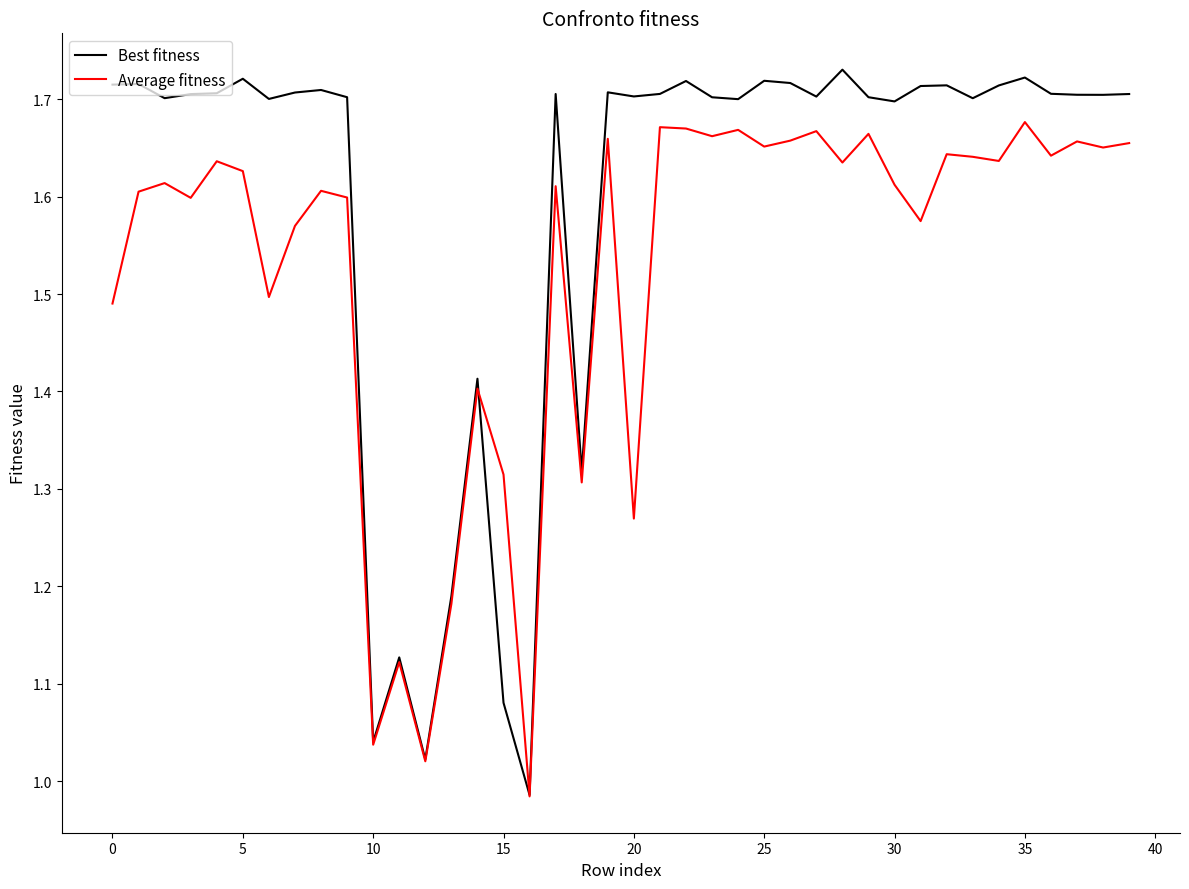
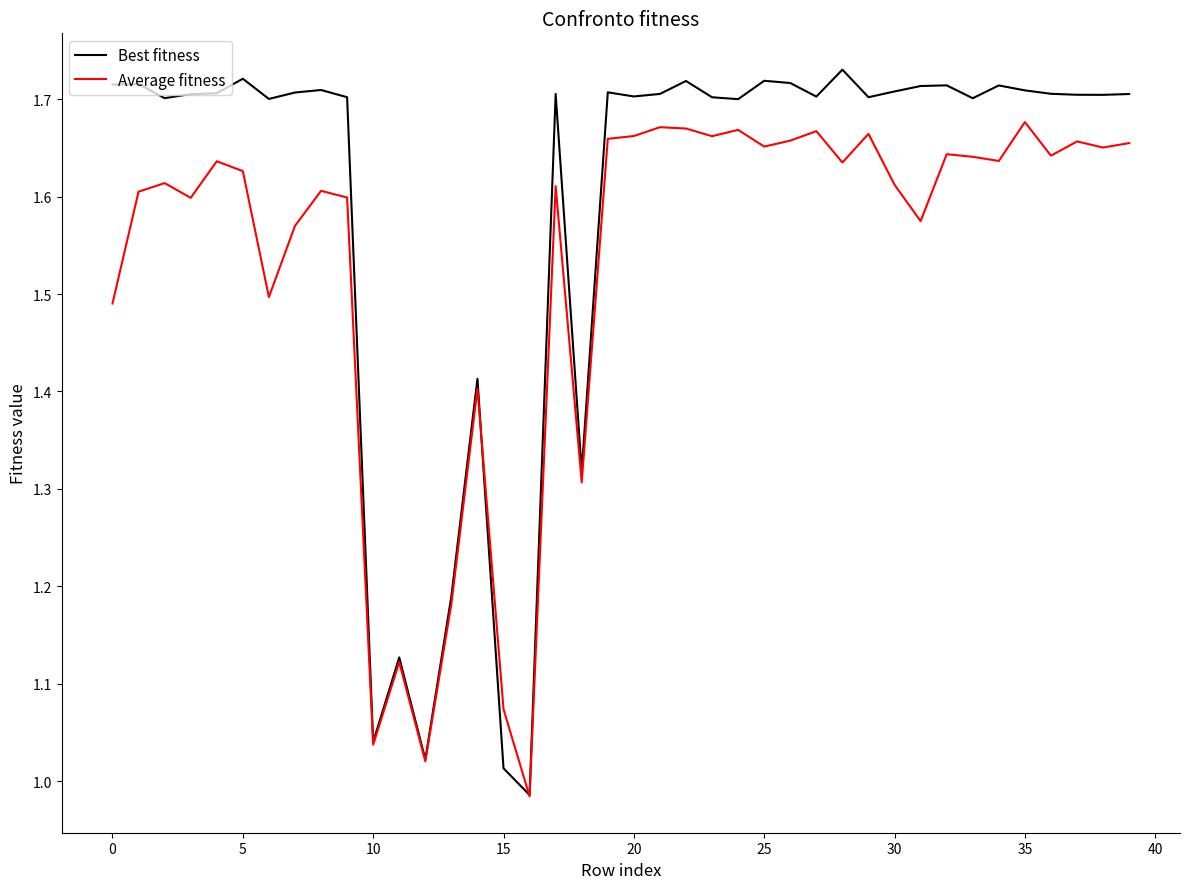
Best fitness, 15: 1.08 -> 1.01
Average fitness, 15: 1.31 -> 1.07
Average fitness, 20: 1.27 -> 1.66
Best fitness, 30: 1.70 -> 1.71
Best fitness, 35: 1.72 -> 1.71
